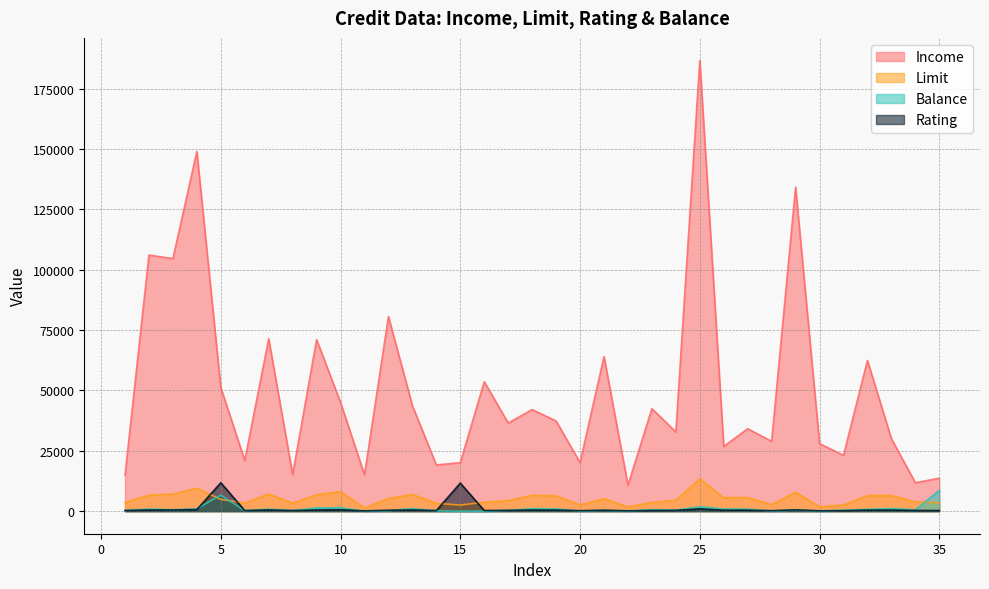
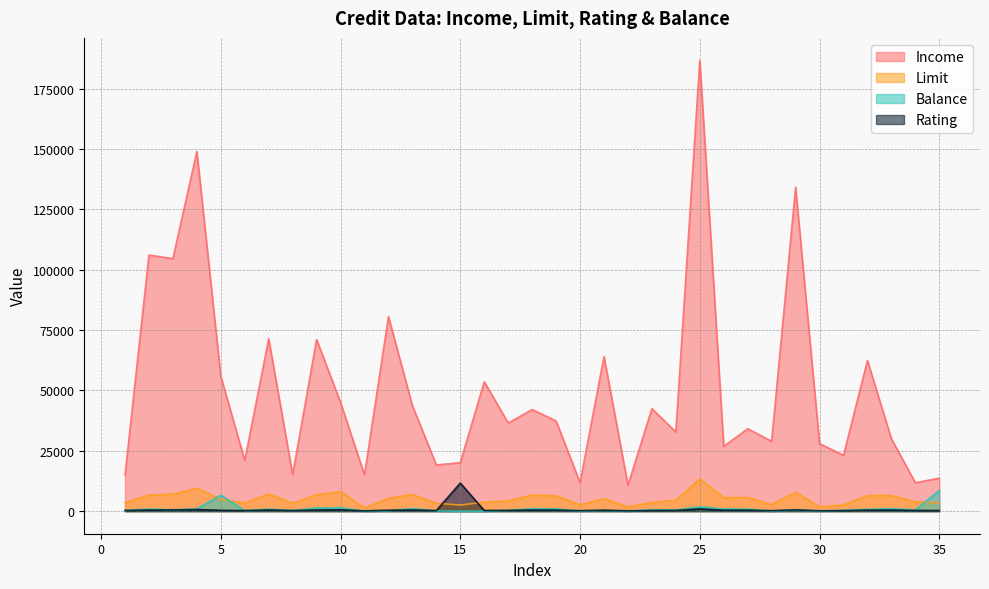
Income, 5: 51000 -> 56000
Rating, 5: 12000 -> 0
Income, 20: 20000 -> 12000
